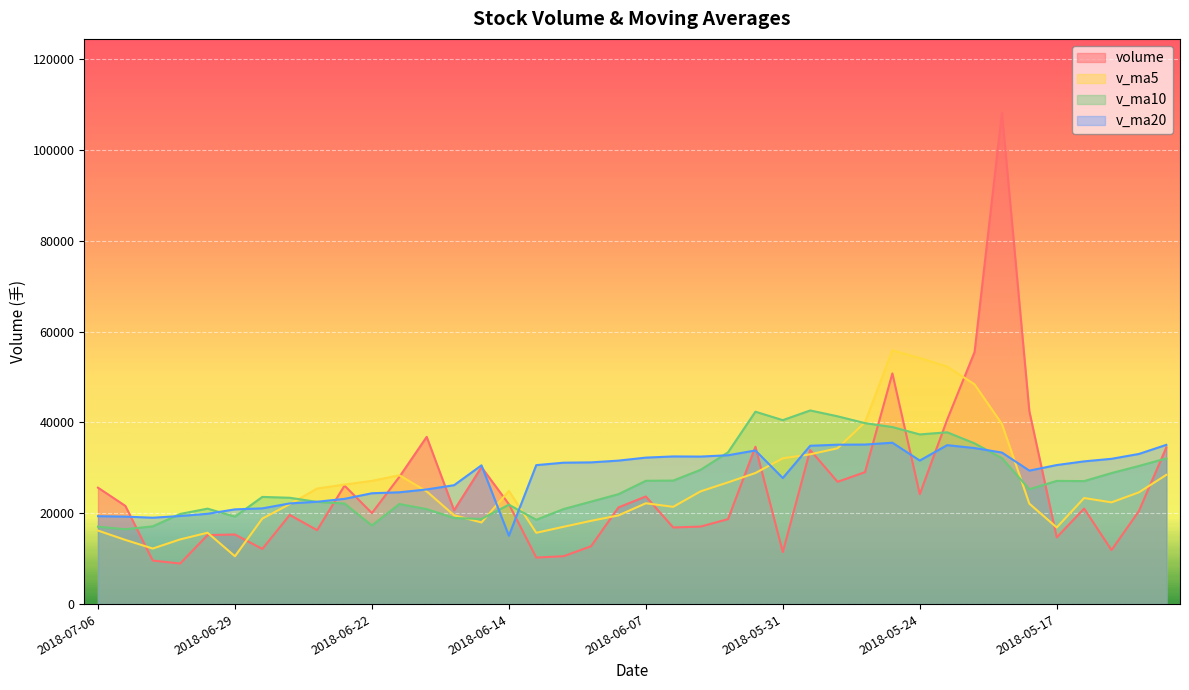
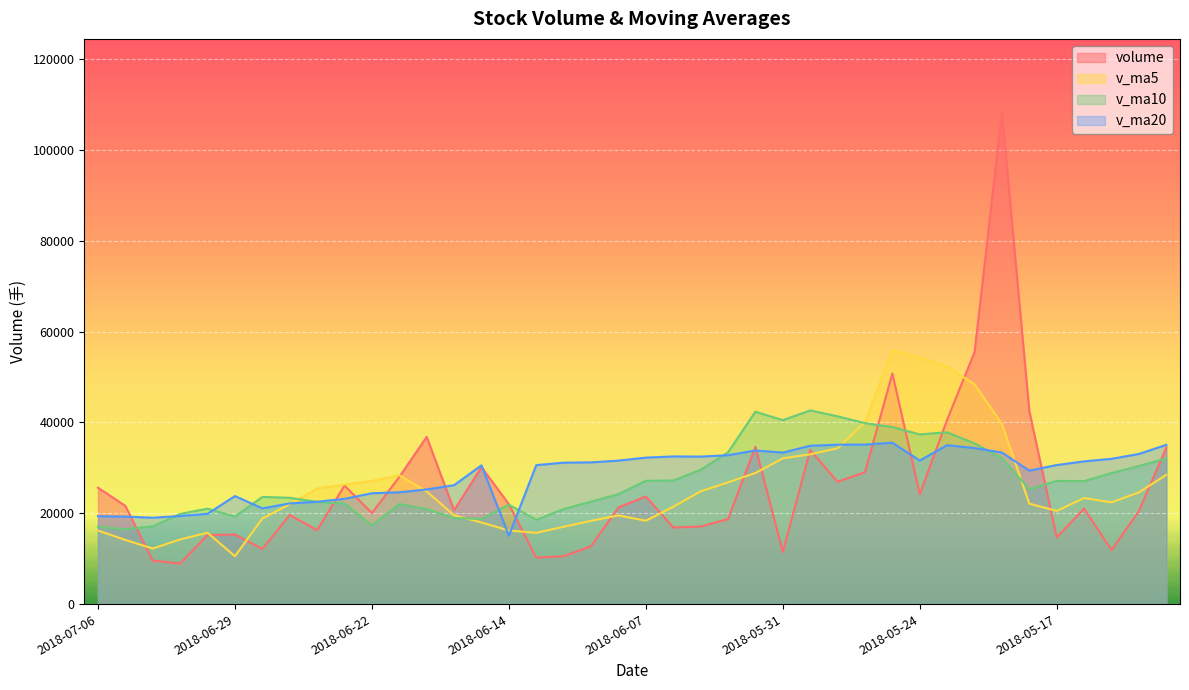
v_ma20, 2018-06-29: 21000 -> 24000
v_ma5, 2018-06-14: 25000 -> 16000
v_ma5, 2018-06-07: 22000 -> 18000
v_ma20, 2018-05-31: 28000 -> 33000
v_ma5, 2018-05-17: 17000 -> 21000
